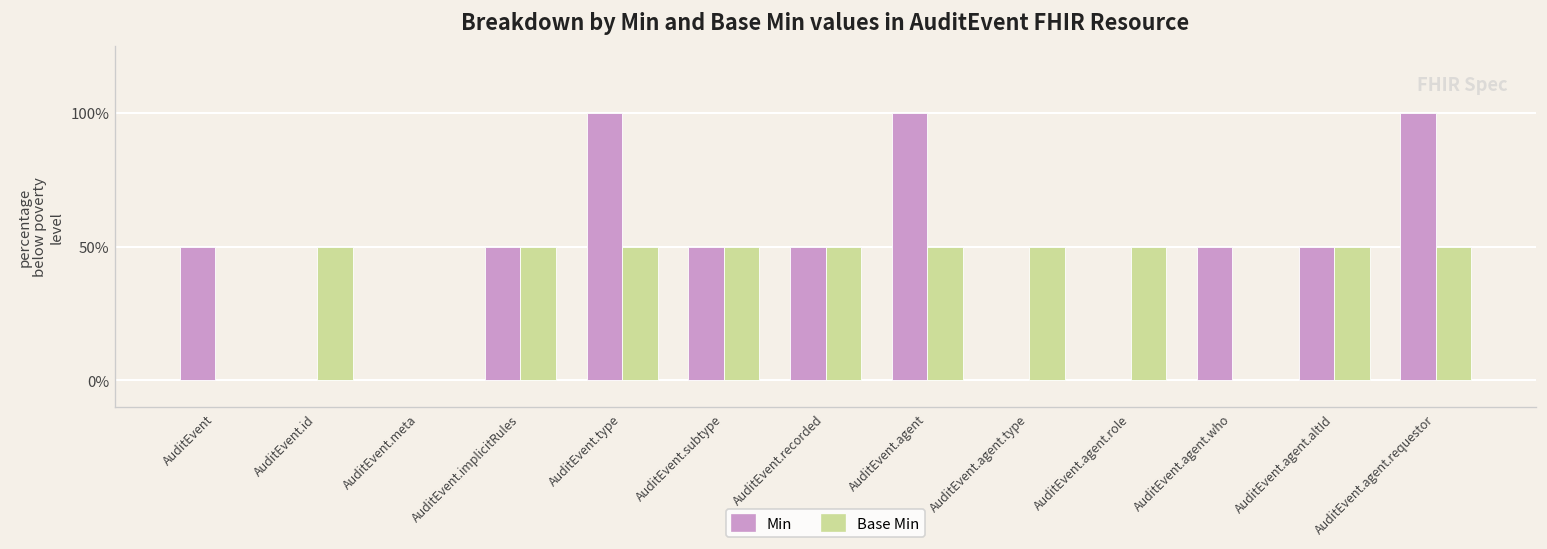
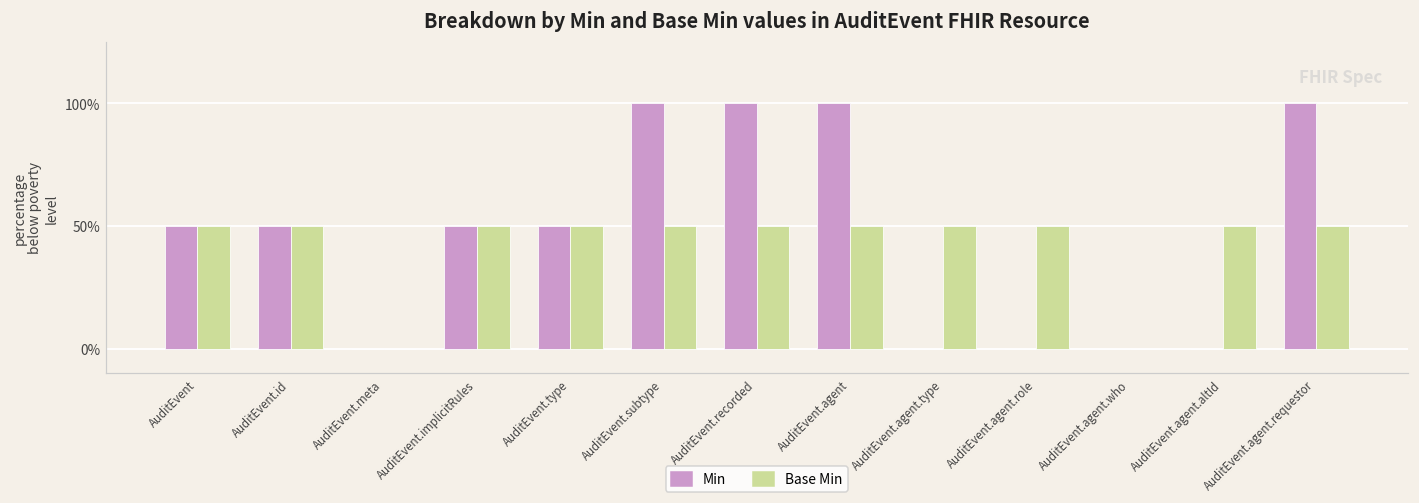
Base Min, AuditEvent: 0% -> 50%
Min, AuditEvent.id: 0% -> 50%
Min, AuditEvent.type: 100% -> 50%
Min, AuditEvent.subtype: 50% -> 100%
Min, AuditEvent.recorded: 50% -> 100%
Min, AuditEvent.agent.who: 50% -> 0%
Min, AuditEvent.agent.altId: 50% -> 0%
